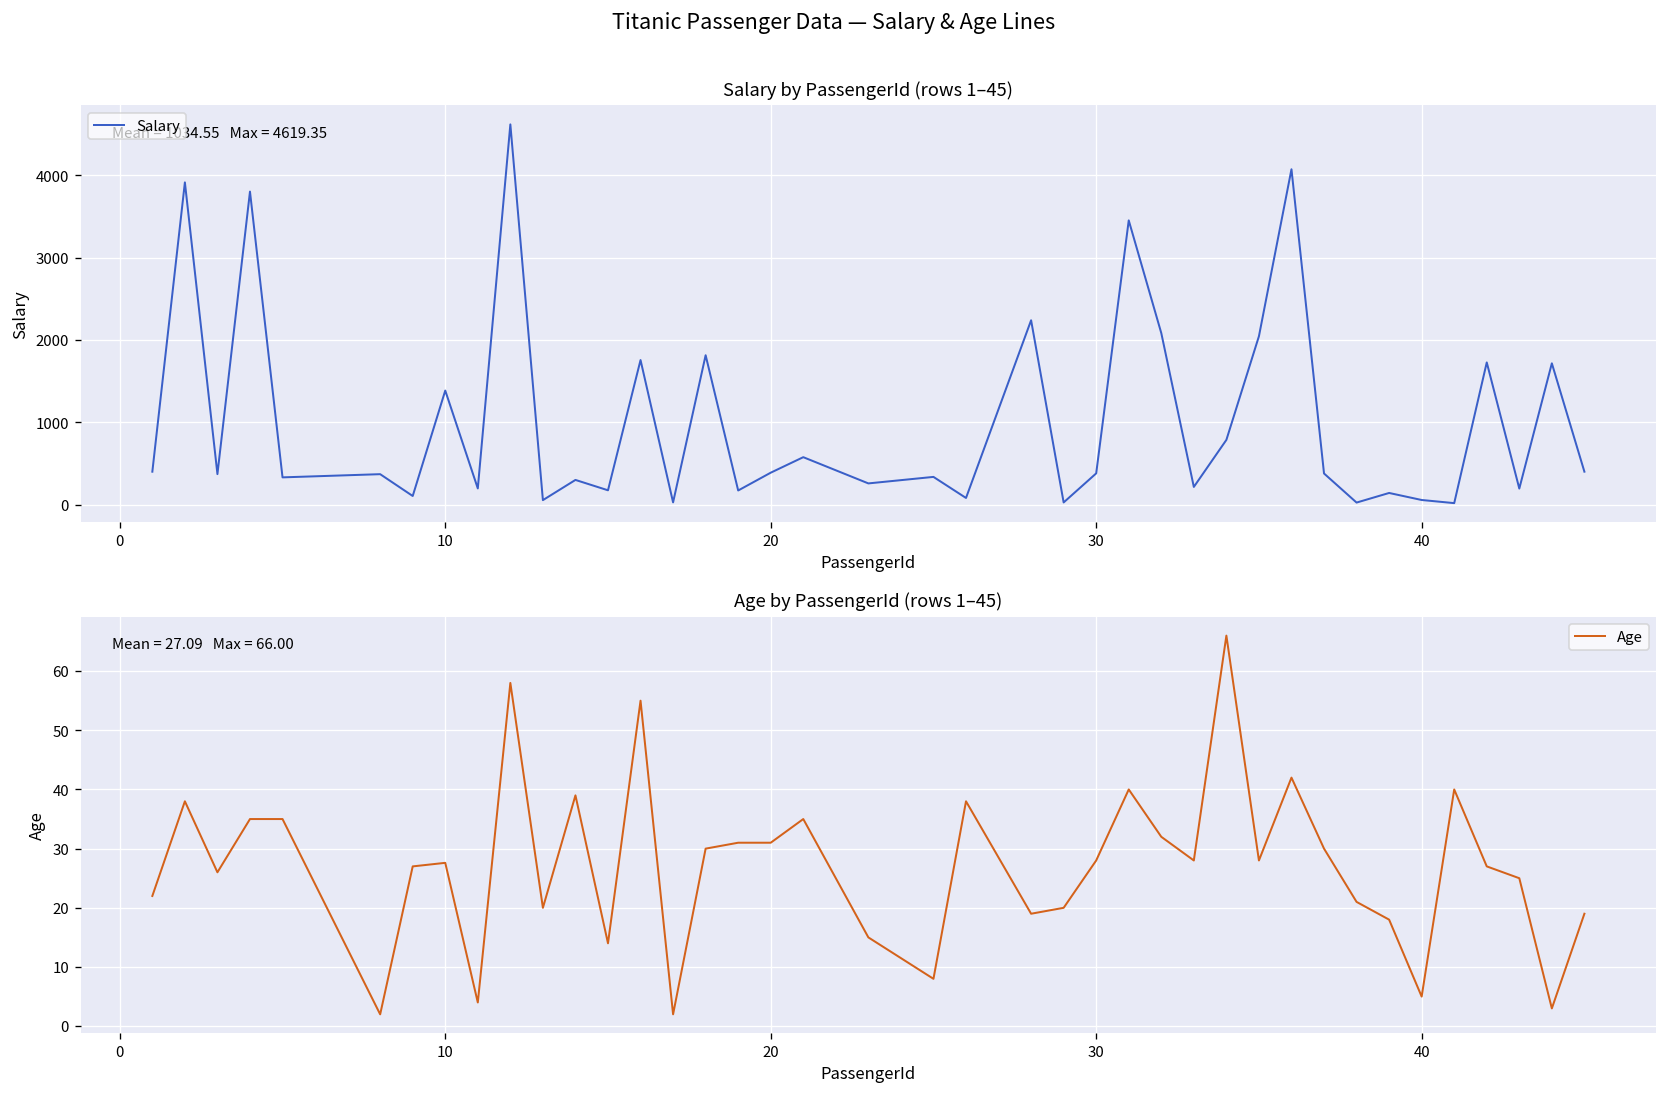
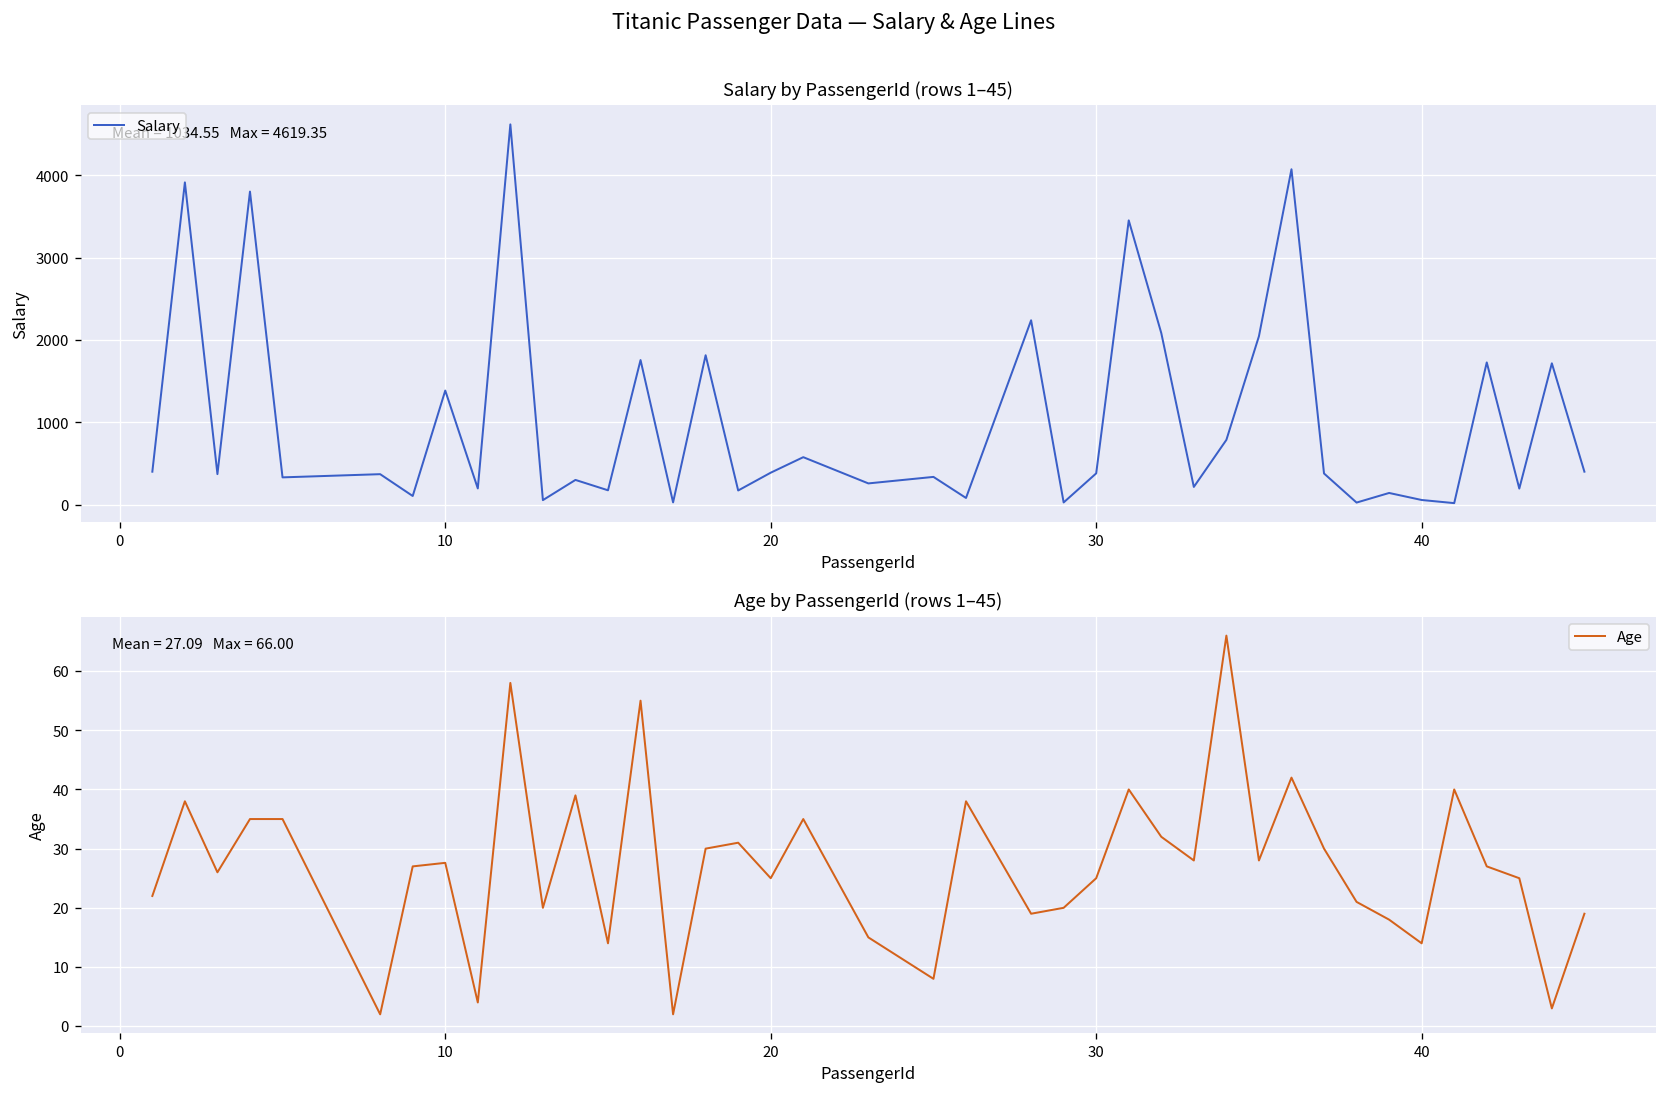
Age by PassengerId (rows 1–45), 20: 31 -> 25
Age by PassengerId (rows 1–45), 30: 28 -> 25
Age by PassengerId (rows 1–45), 40: 5 -> 14
